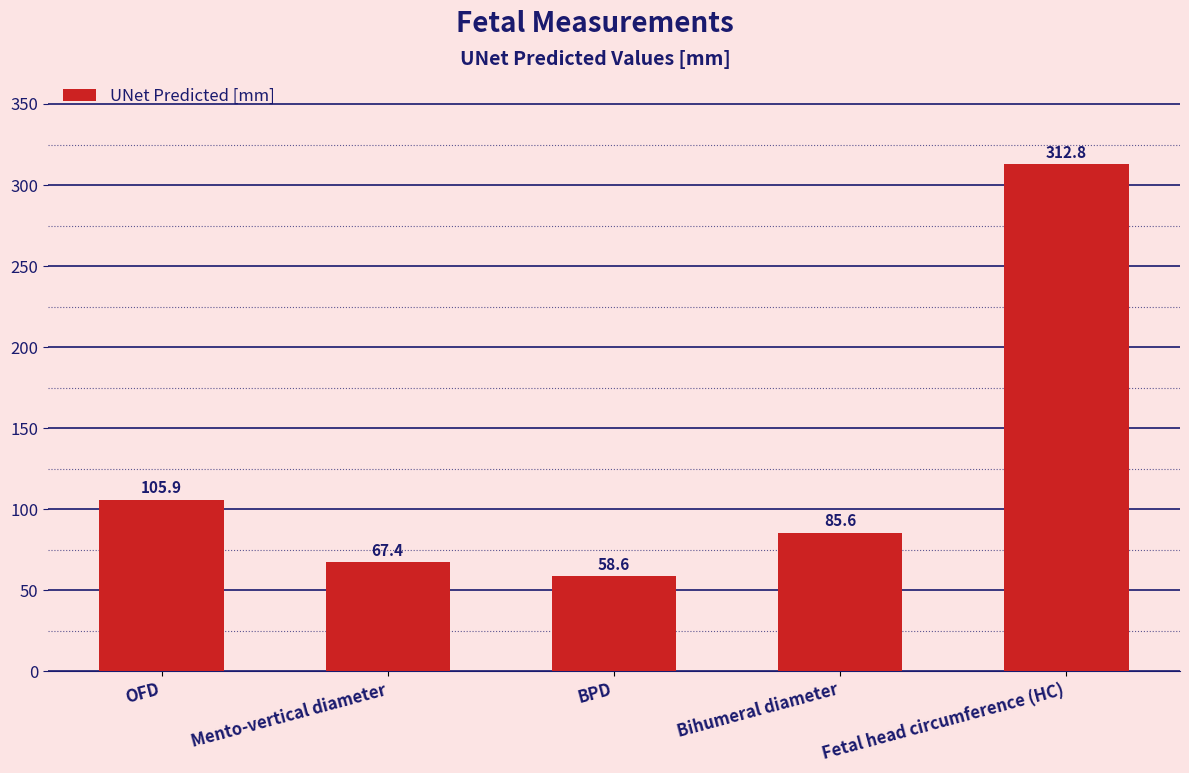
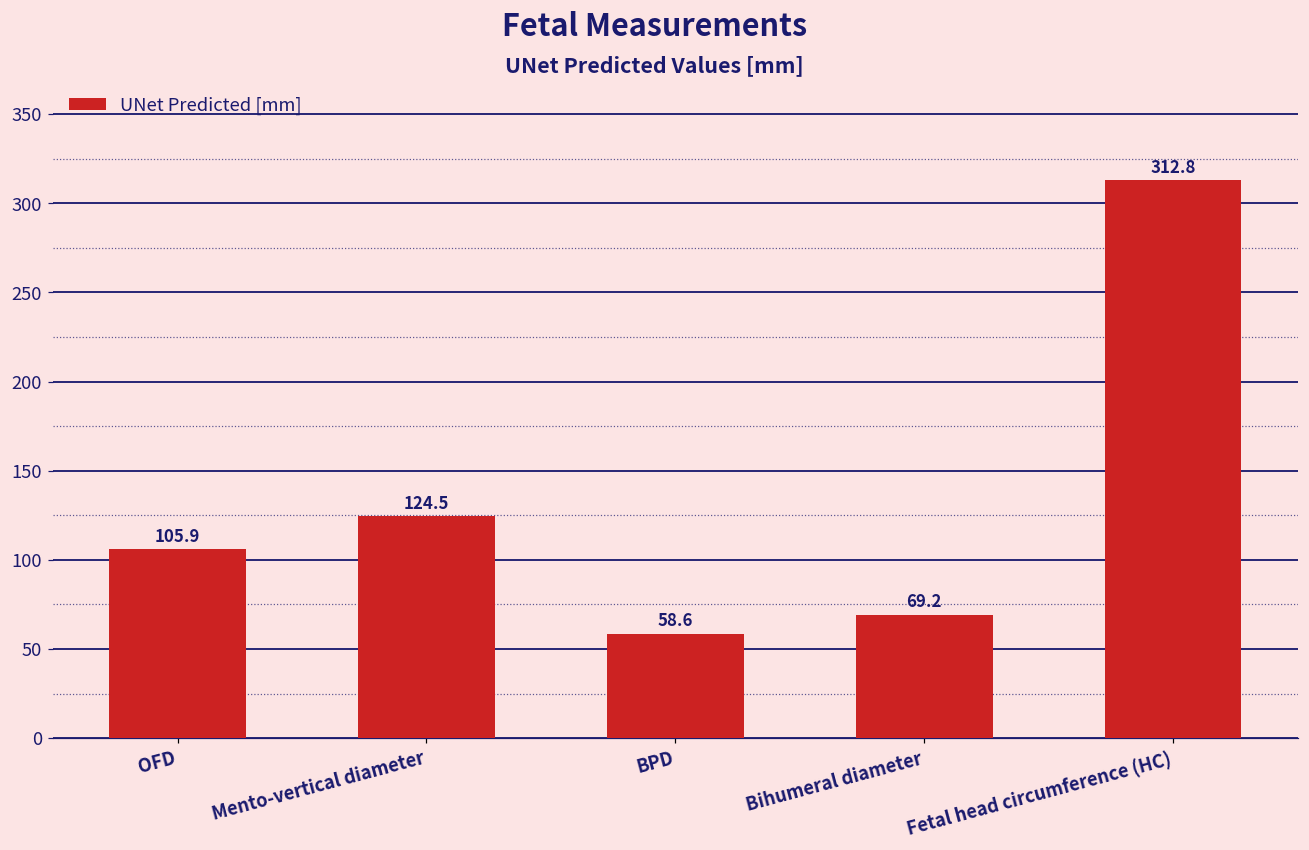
Mento-vertical diameter: 67.4 -> 124.5
Bihumeral diameter: 85.6 -> 69.2
